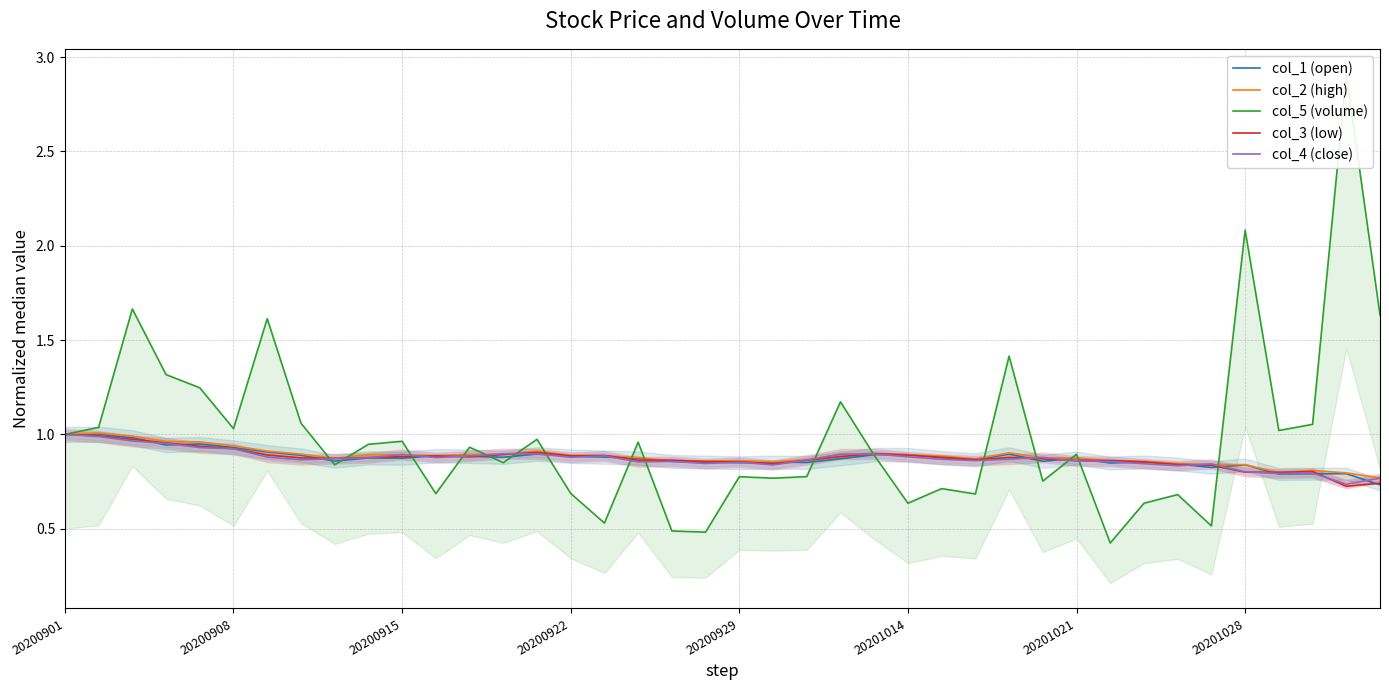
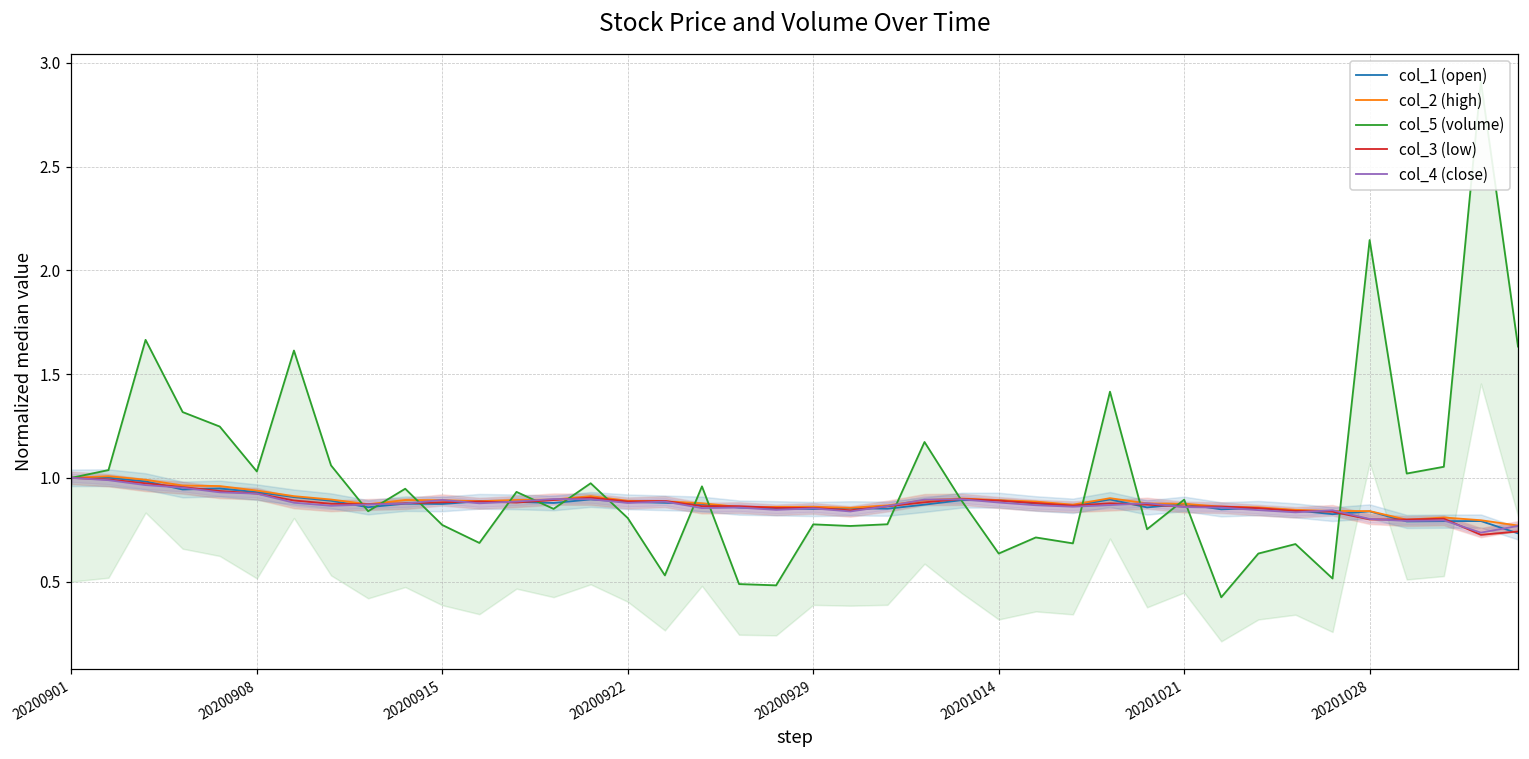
col_5 (volume), 20200915: 0.96 -> 0.77
col_5 (volume), 20200922: 0.69 -> 0.81
col_5 (volume), 20201028: 2.08 -> 2.15
